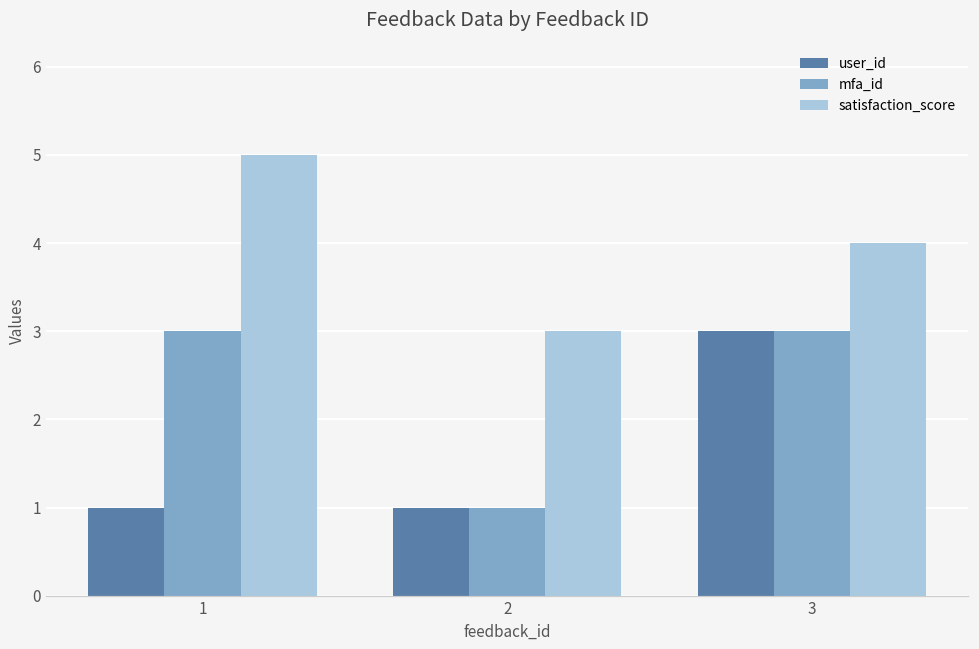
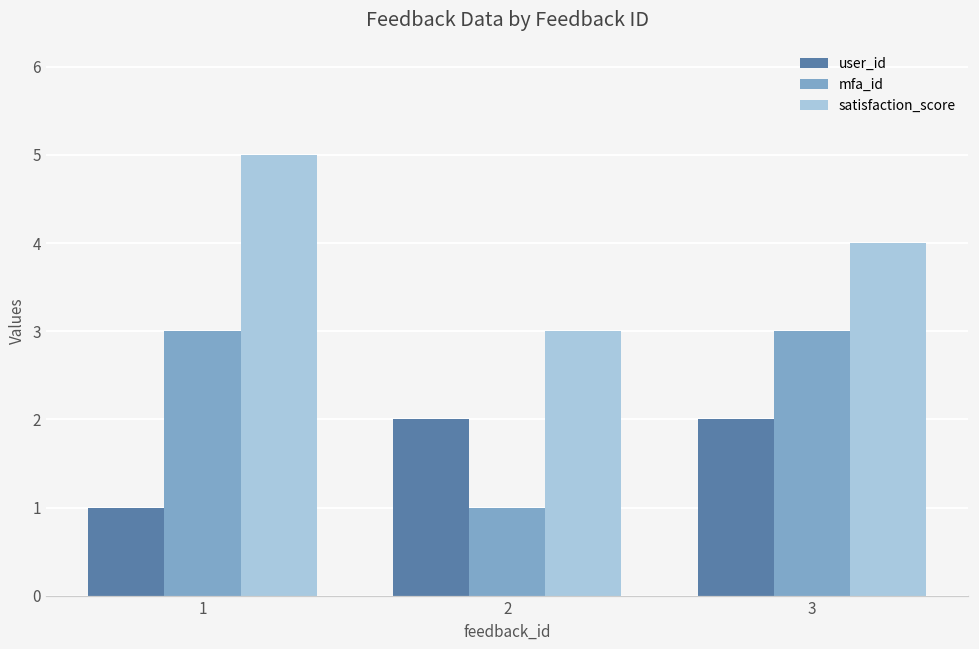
user_id, 2: 1 -> 2
user_id, 3: 3 -> 2
